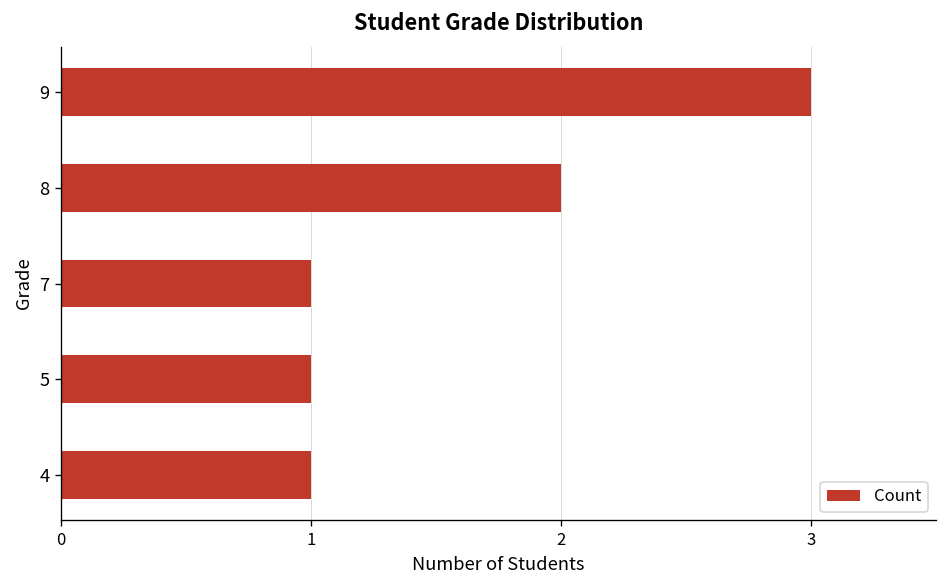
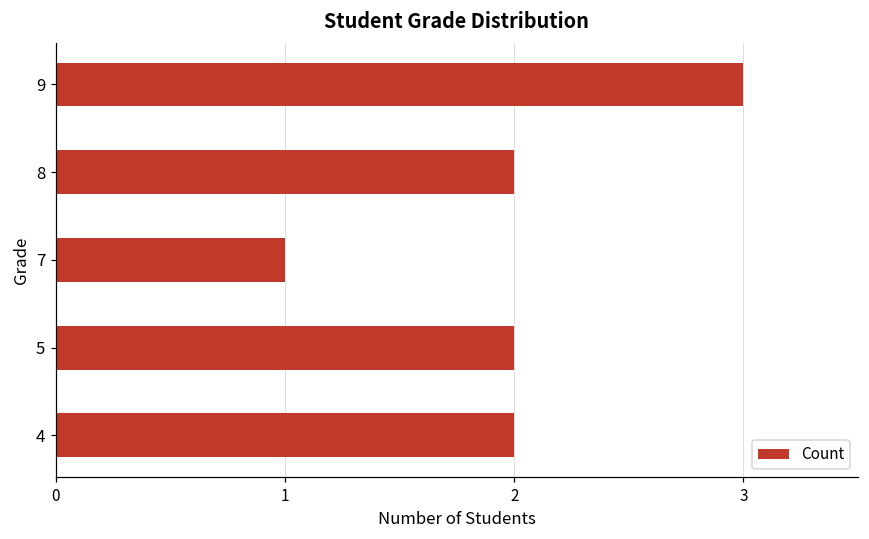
5: 1 -> 2
4: 1 -> 2
